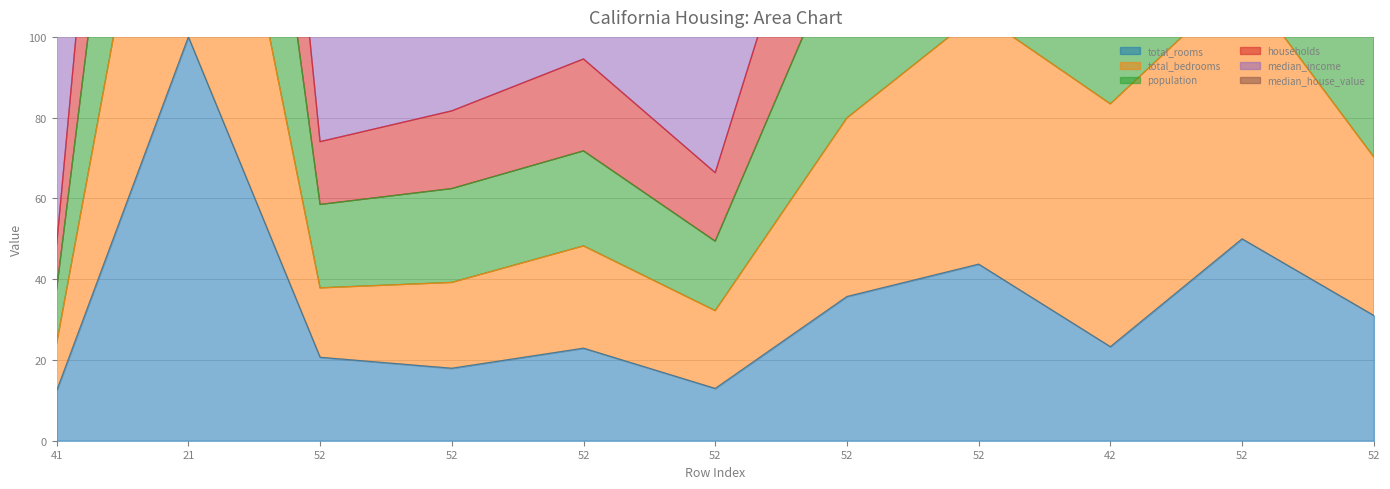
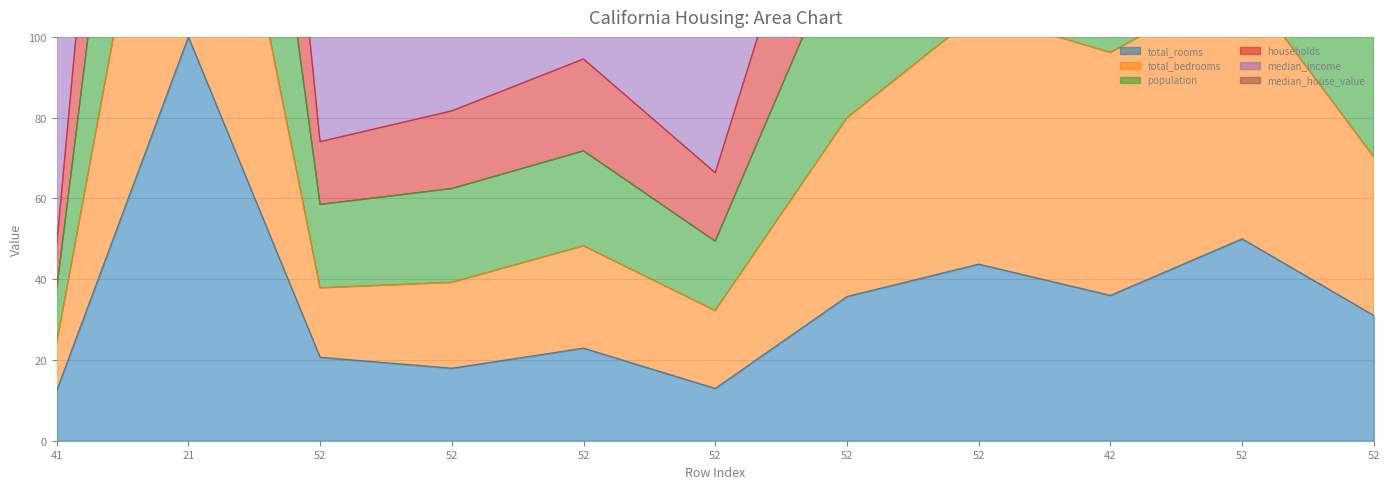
total_rooms, 42: 23 -> 36
